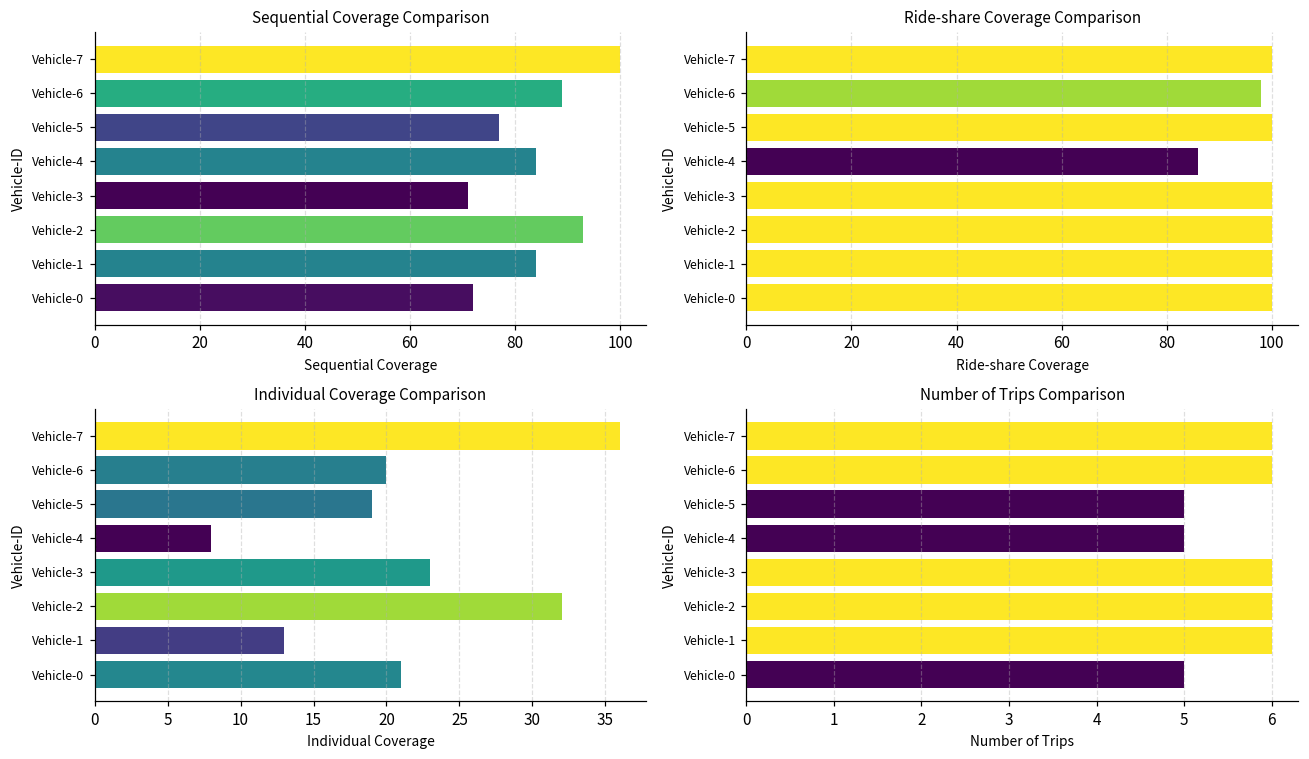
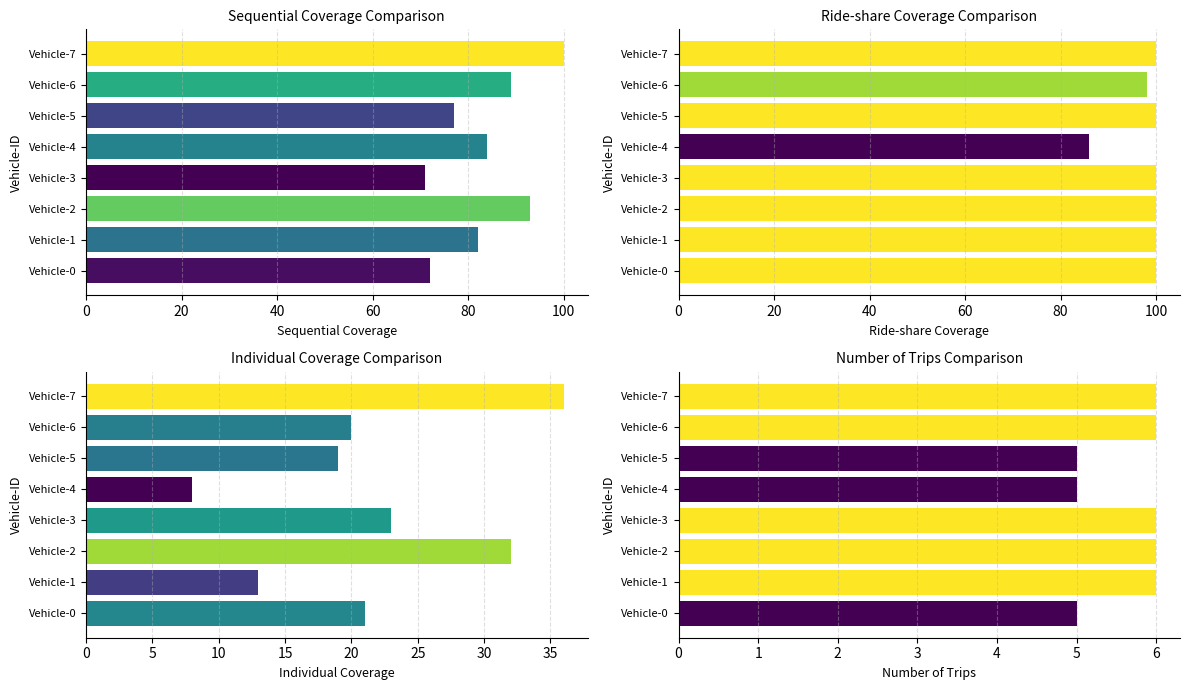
Sequential Coverage Comparison, Vehicle-1: 84 -> 82
